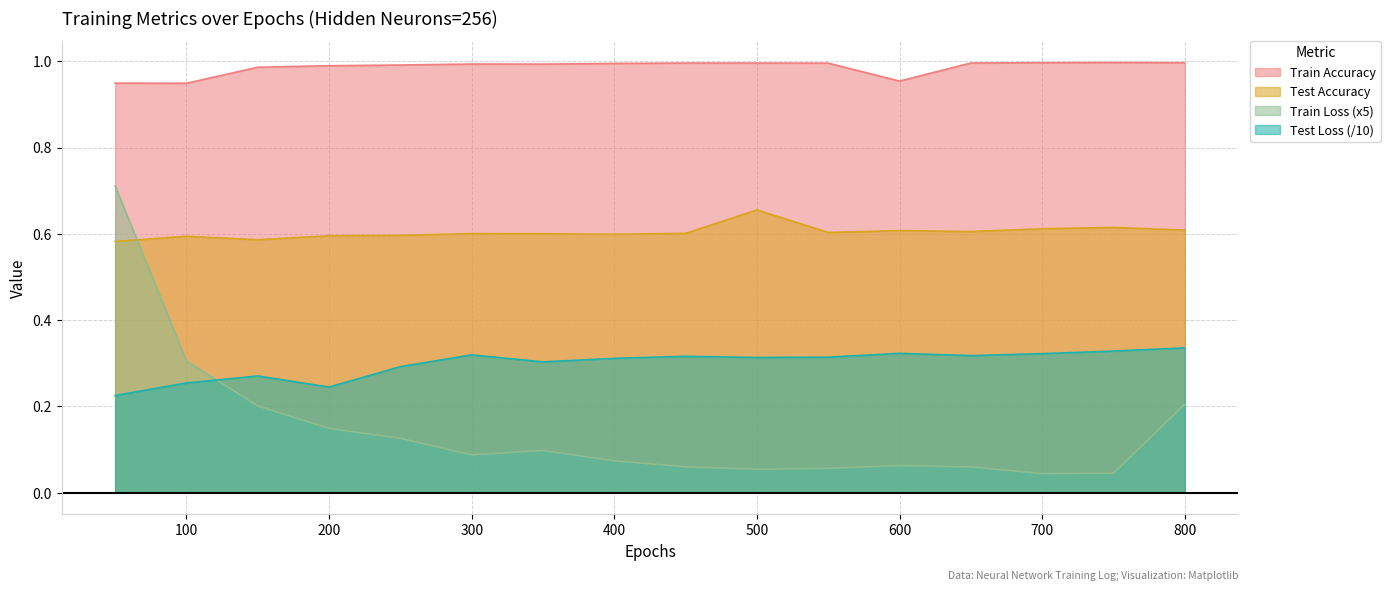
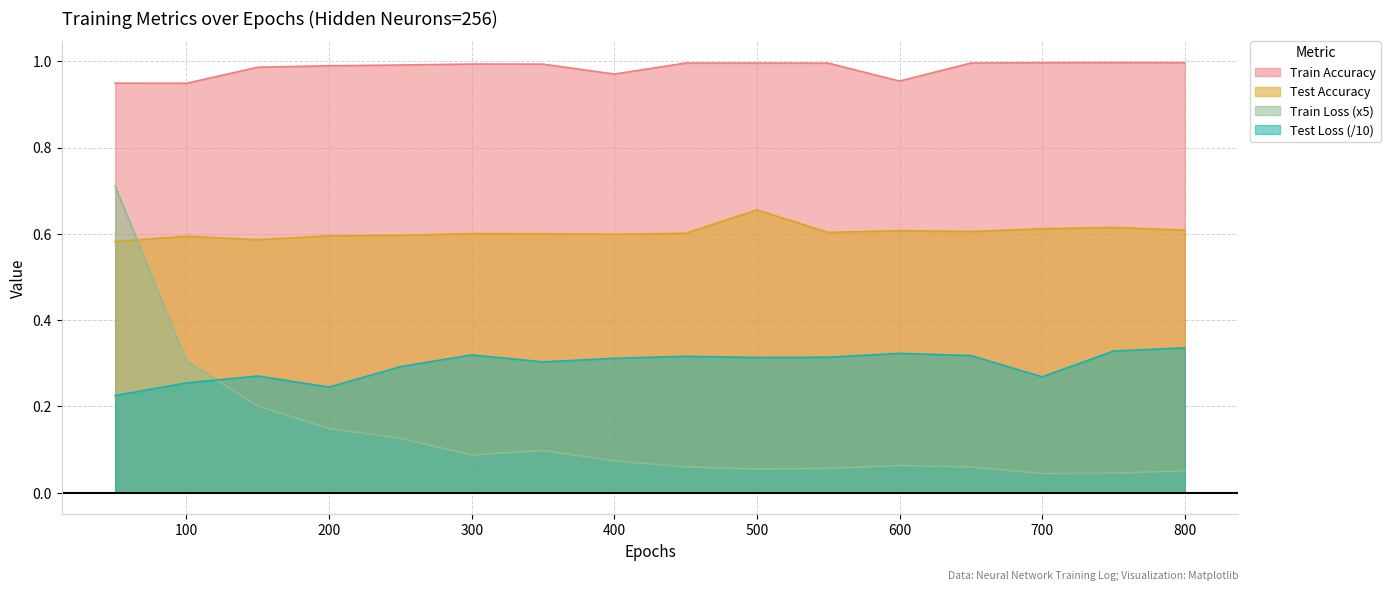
Train Accuracy, 400: 1.00 -> 0.97
Test Loss (/10), 700: 0.32 -> 0.27
Train Loss (x5), 800: 0.20 -> 0.05
